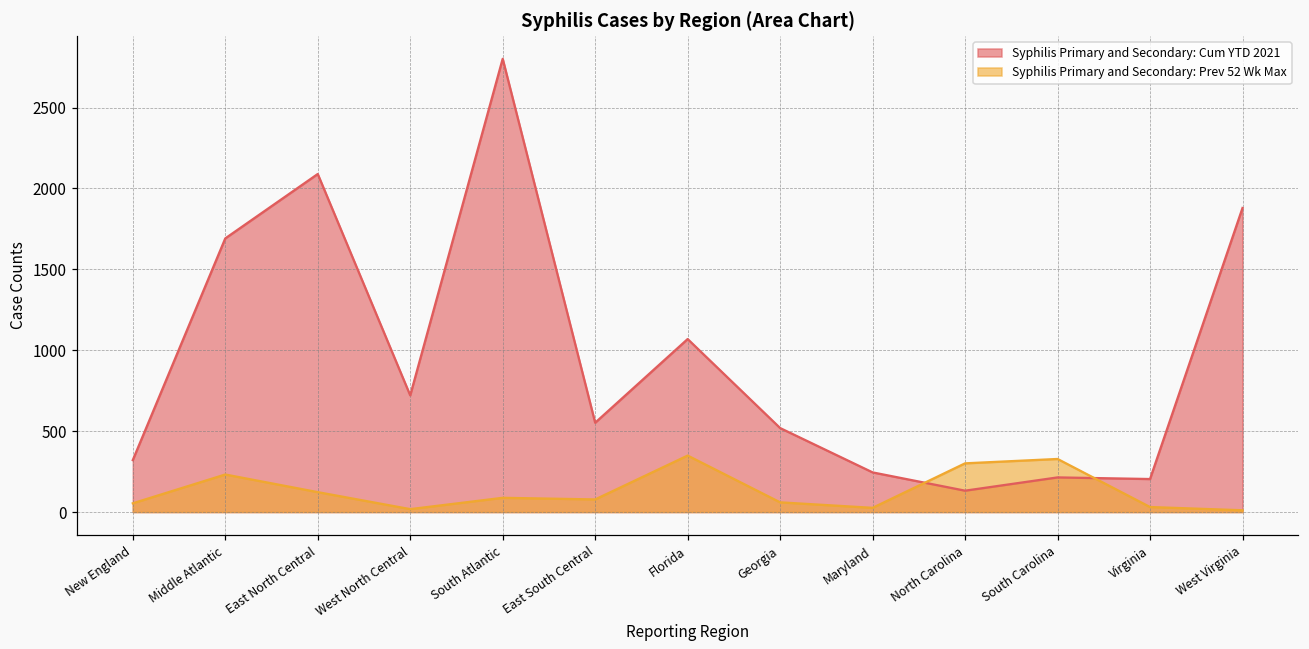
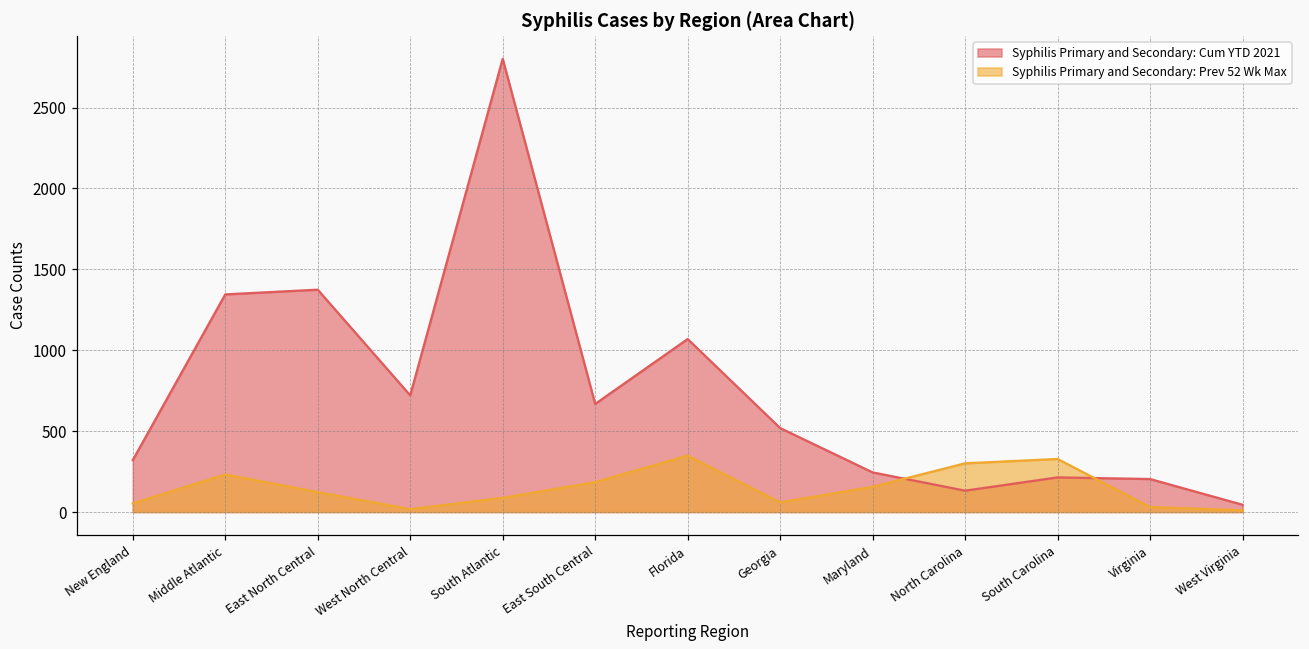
Syphilis Primary and Secondary: Cum YTD 2021, Middle Atlantic: 1690 -> 1350
Syphilis Primary and Secondary: Cum YTD 2021, East North Central: 2090 -> 1370
Syphilis Primary and Secondary: Cum YTD 2021, East South Central: 550 -> 670
Syphilis Primary and Secondary: Prev 52 Wk Max, East South Central: 80 -> 190
Syphilis Primary and Secondary: Prev 52 Wk Max, Maryland: 30 -> 160
Syphilis Primary and Secondary: Cum YTD 2021, West Virginia: 1880 -> 50
